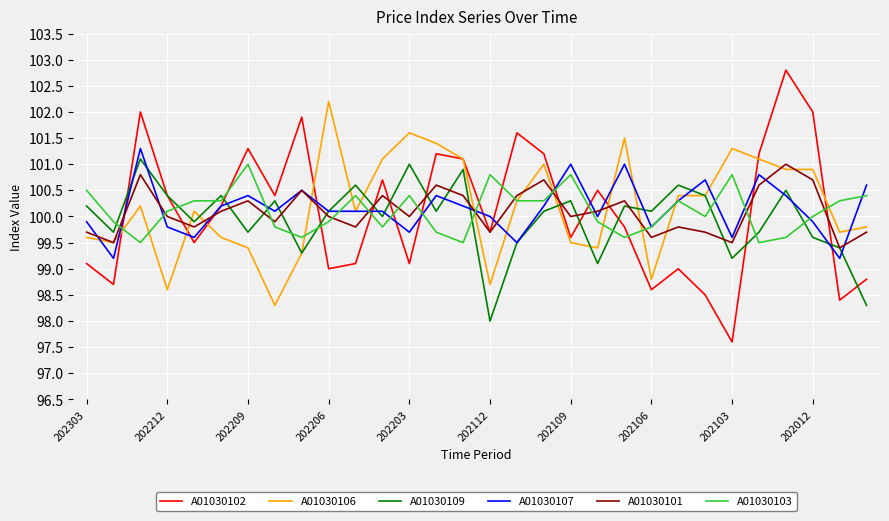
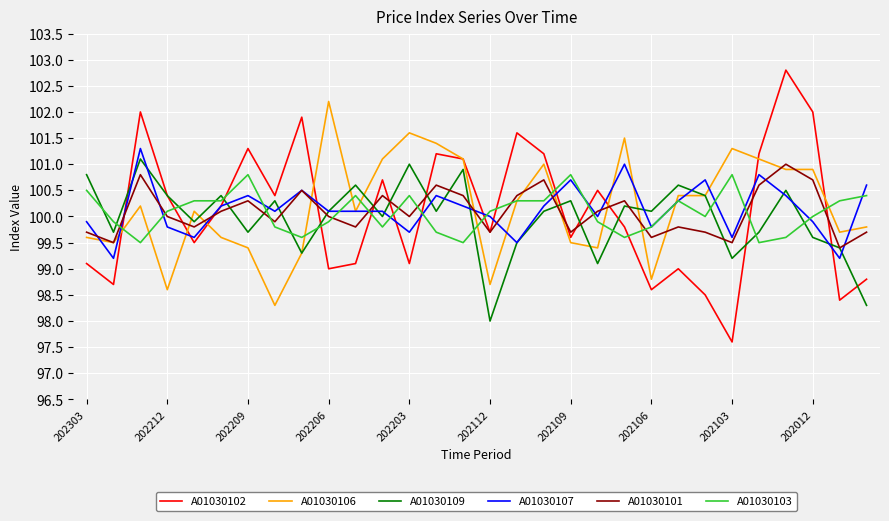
A01030109, 202303: 100.2 -> 100.8
A01030103, 202209: 101.0 -> 100.8
A01030103, 202112: 100.8 -> 100.1
A01030107, 202109: 101.0 -> 100.7
A01030101, 202109: 100.0 -> 99.7
